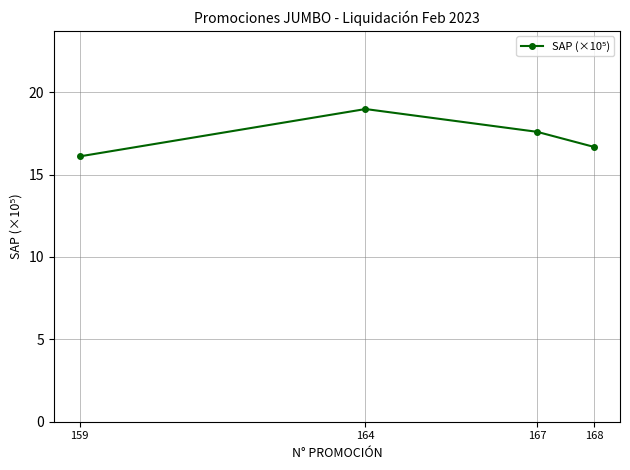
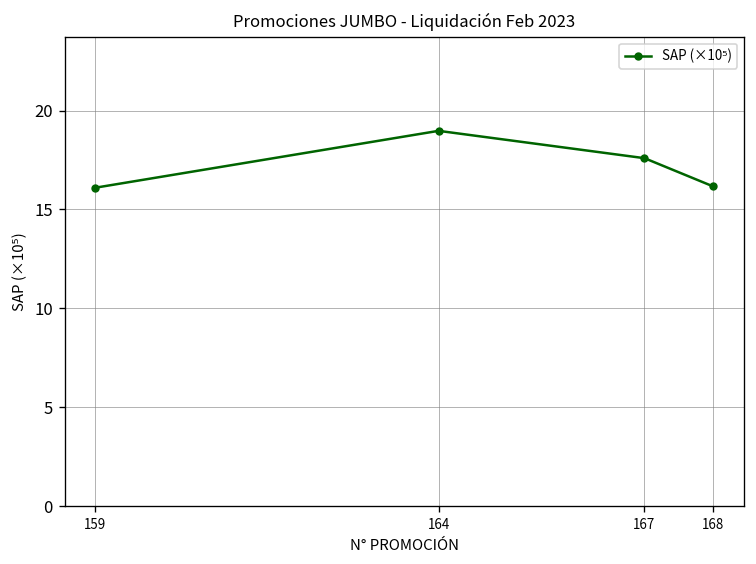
168: 16.7 -> 16.2
